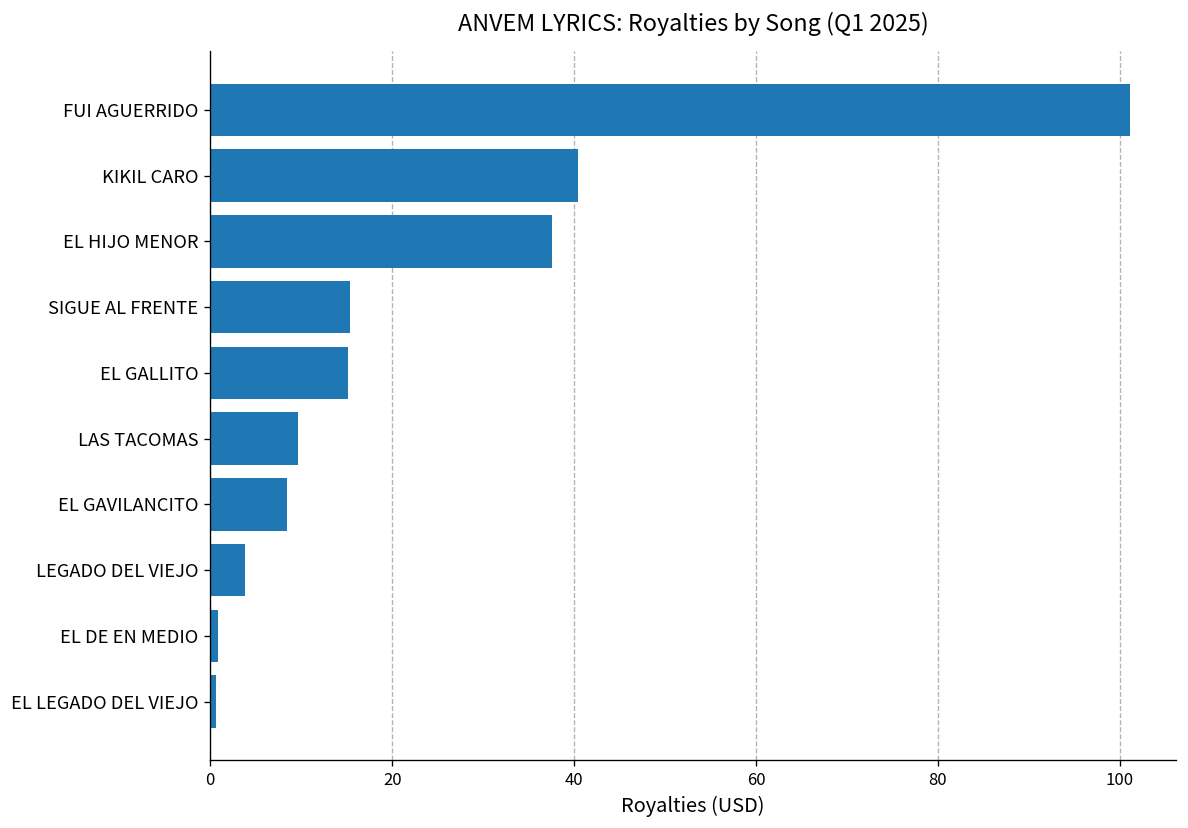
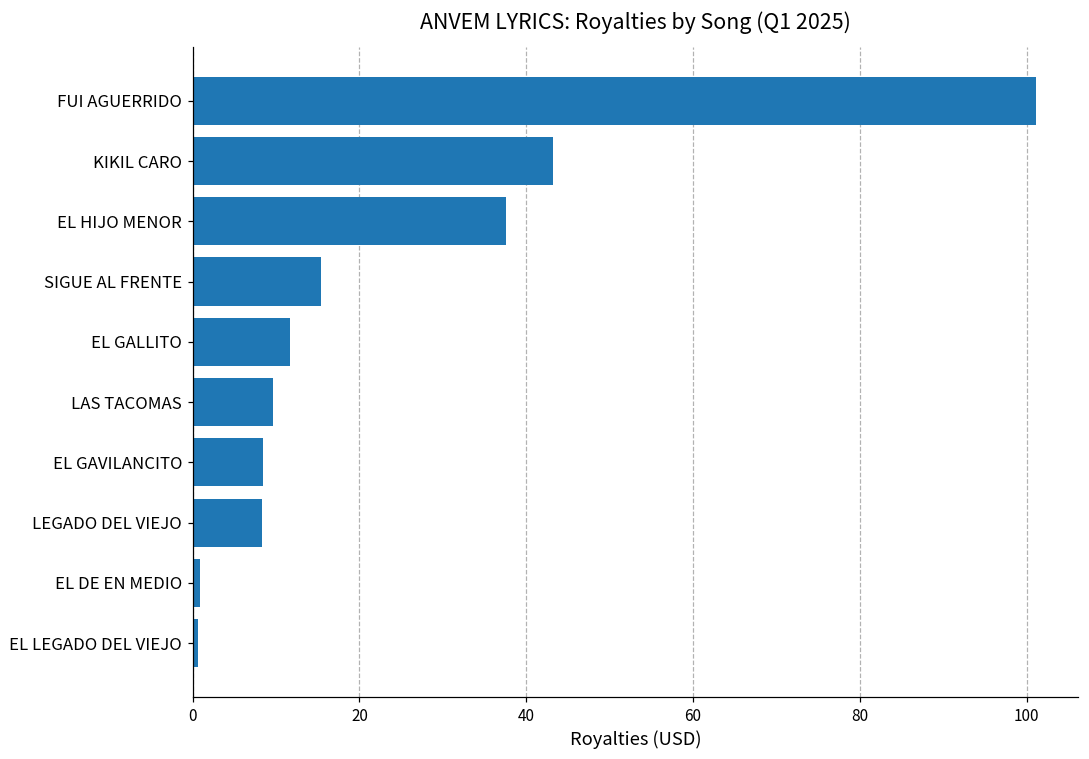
KIKIL CARO: 40 -> 43
EL GALLITO: 15 -> 12
LEGADO DEL VIEJO: 4 -> 8
